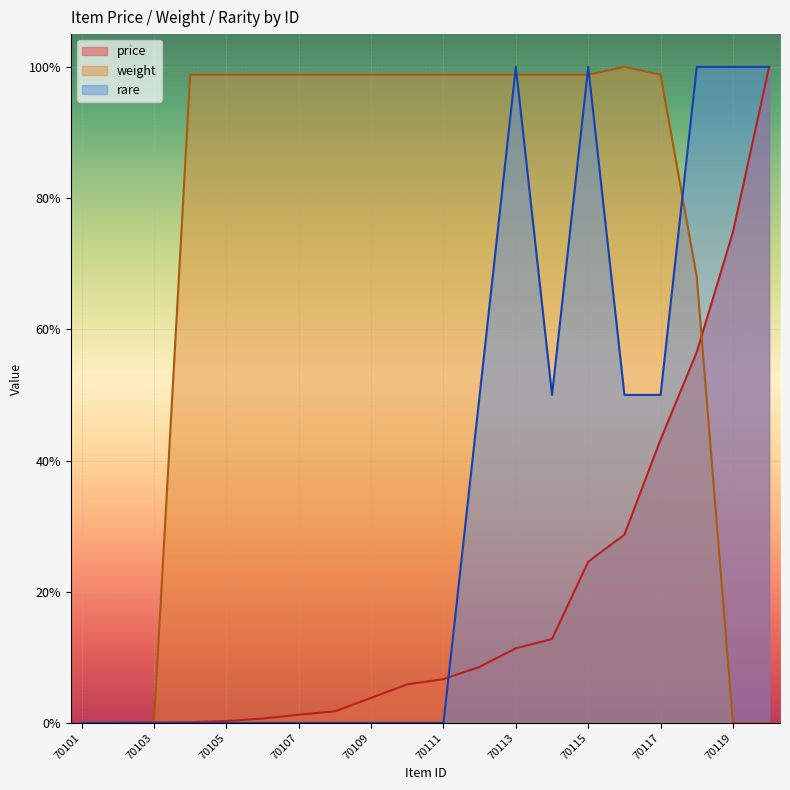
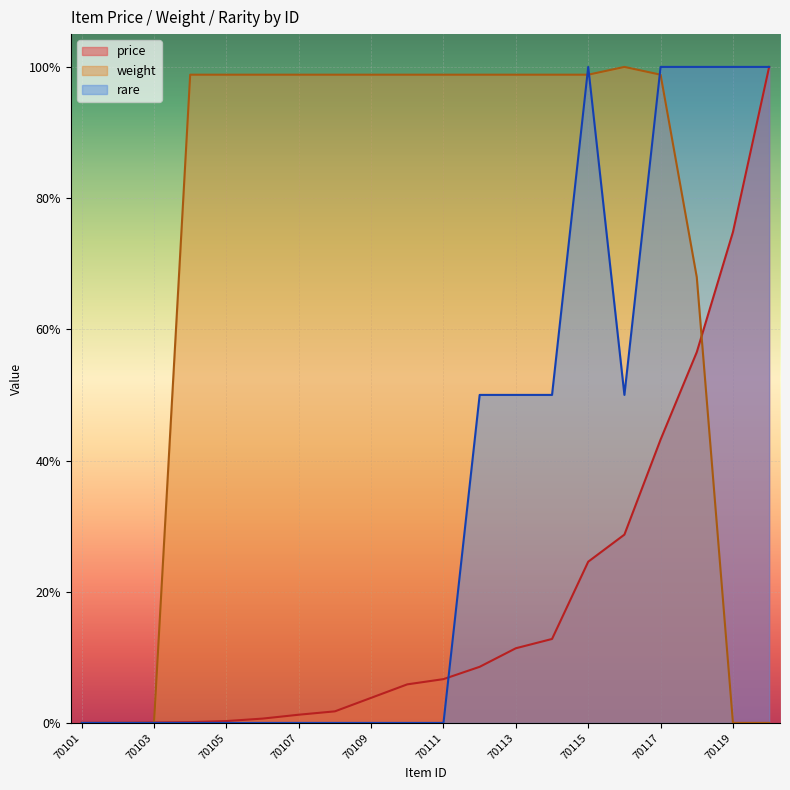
rare, 70113: 100% -> 50%
rare, 70117: 50% -> 100%
